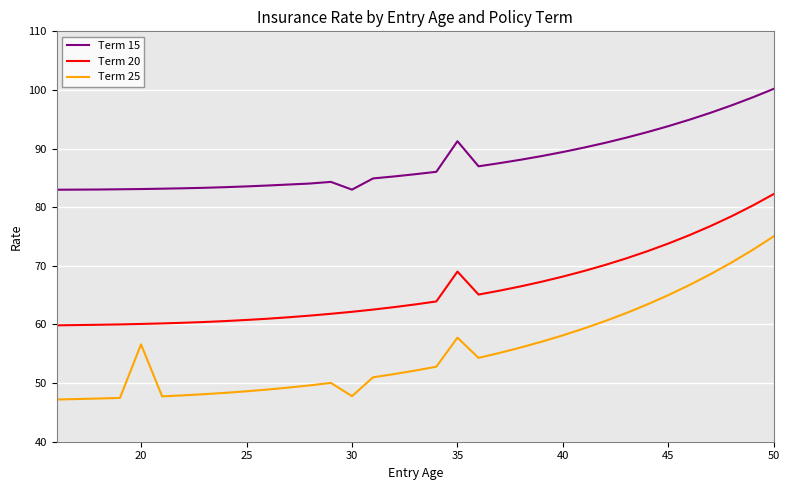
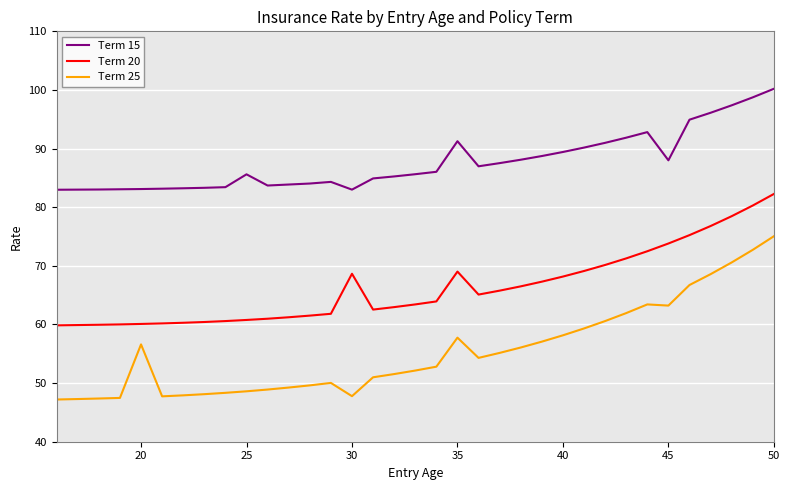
Term 15, 25: 84 -> 86
Term 20, 30: 62 -> 69
Term 15, 45: 94 -> 88
Term 25, 45: 65 -> 63
